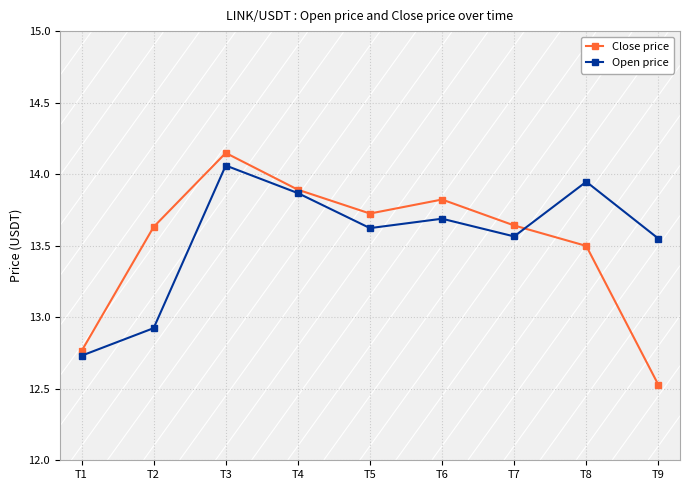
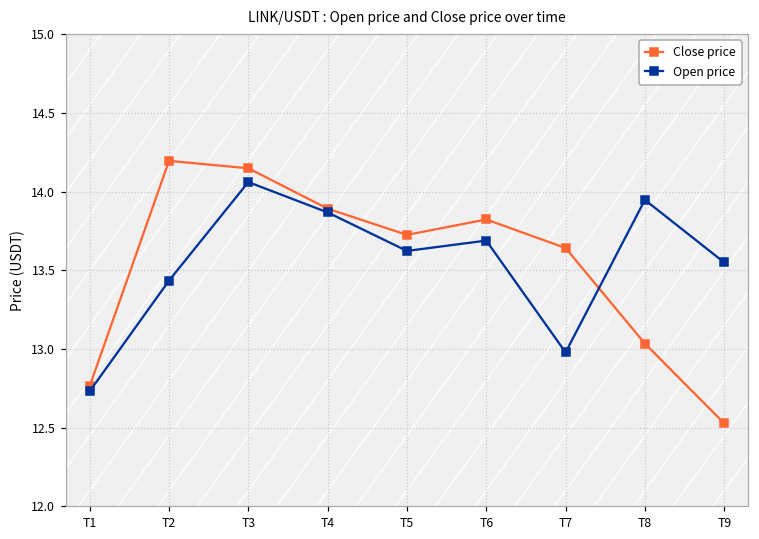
Close price, T2: 13.63 -> 14.20
Open price, T2: 12.92 -> 13.43
Open price, T7: 13.56 -> 12.98
Close price, T8: 13.50 -> 13.03
